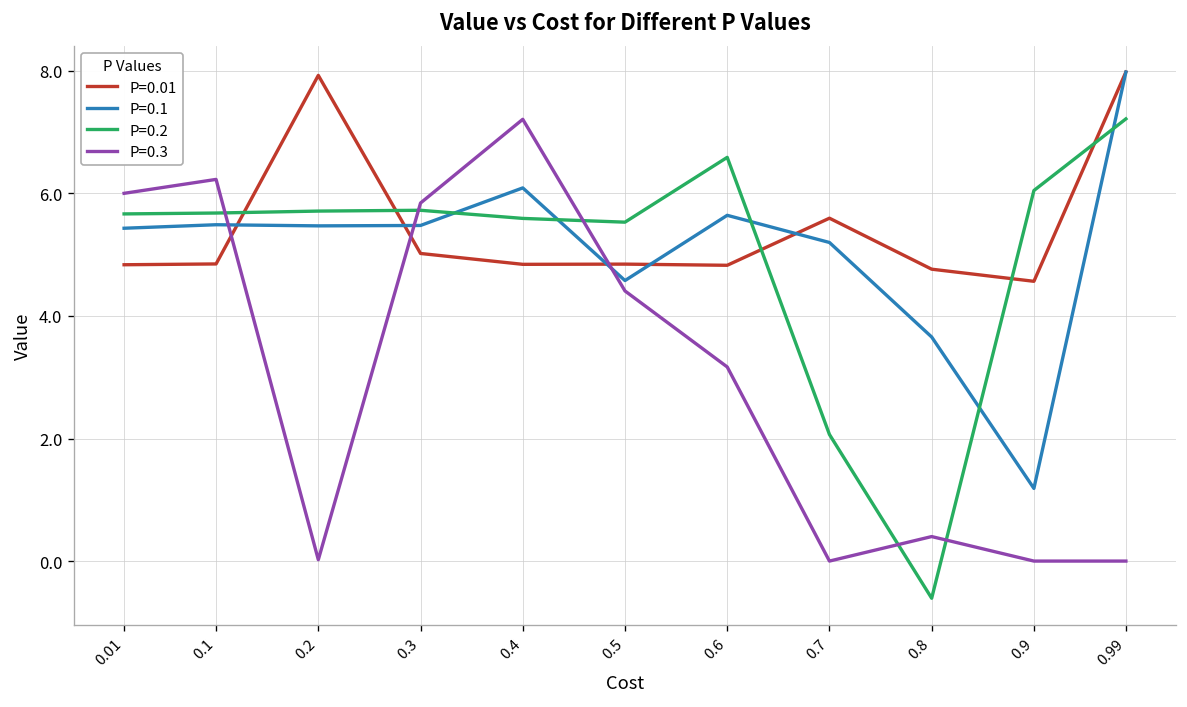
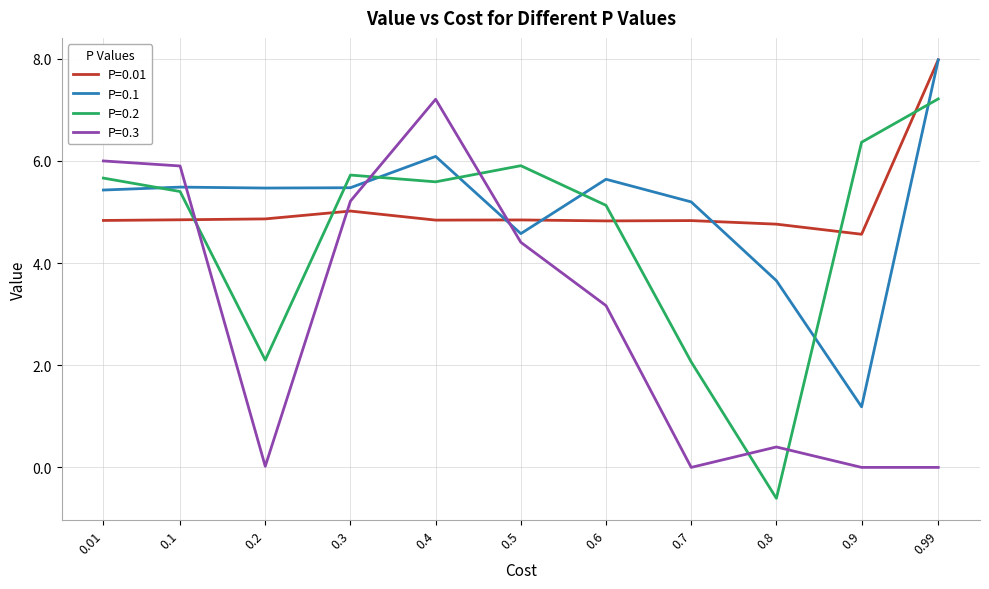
P=0.2, 0.1: 5.7 -> 5.4
P=0.3, 0.1: 6.2 -> 5.9
P=0.01, 0.2: 7.9 -> 4.9
P=0.2, 0.2: 5.7 -> 2.1
P=0.3, 0.3: 5.8 -> 5.2
P=0.2, 0.5: 5.5 -> 5.9
P=0.2, 0.6: 6.6 -> 5.1
P=0.01, 0.7: 5.6 -> 4.8
P=0.2, 0.9: 6.0 -> 6.4
